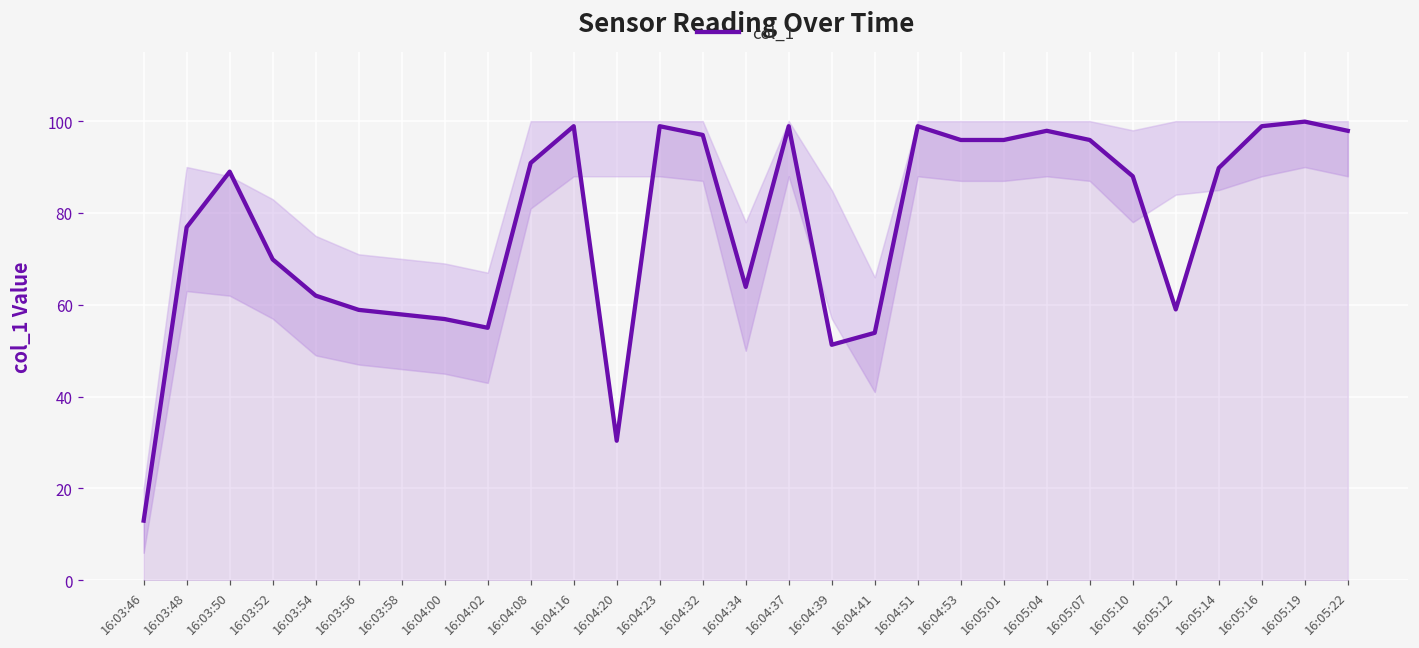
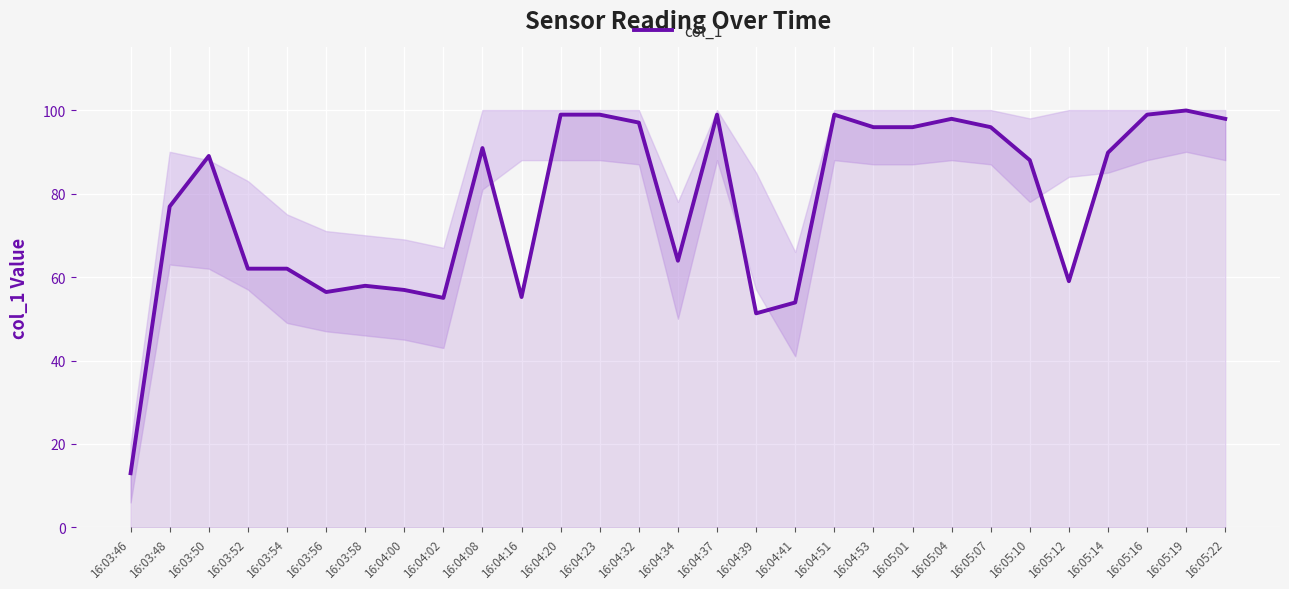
col_1, 16:03:52: 70 -> 62
col_1, 16:03:56: 59 -> 56
col_1, 16:04:16: 99 -> 55
col_1, 16:04:20: 30 -> 99
